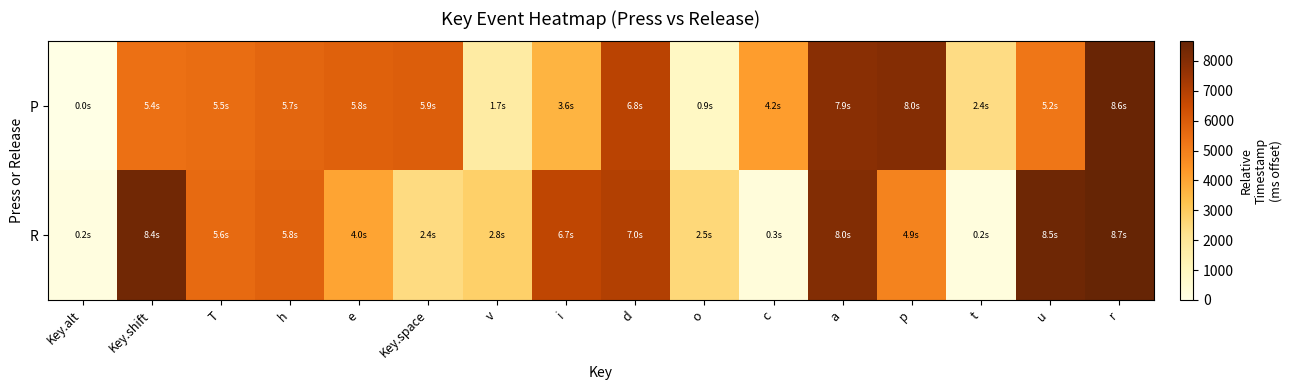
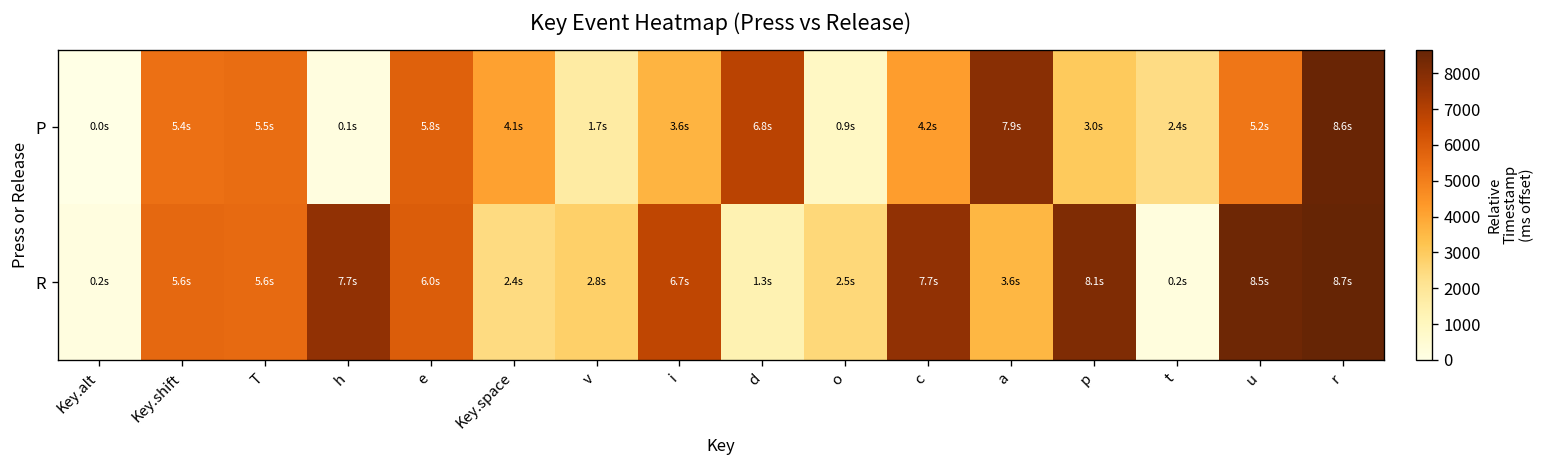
P, h: 5.7s -> 0.1s
P, Key.space: 5.9s -> 4.1s
P, p: 8.0s -> 3.0s
R, Key.shift: 8.4s -> 5.6s
R, h: 5.8s -> 7.7s
R, e: 4.0s -> 6.0s
R, d: 7.0s -> 1.3s
R, c: 0.3s -> 7.7s
R, a: 8.0s -> 3.6s
R, p: 4.9s -> 8.1s
